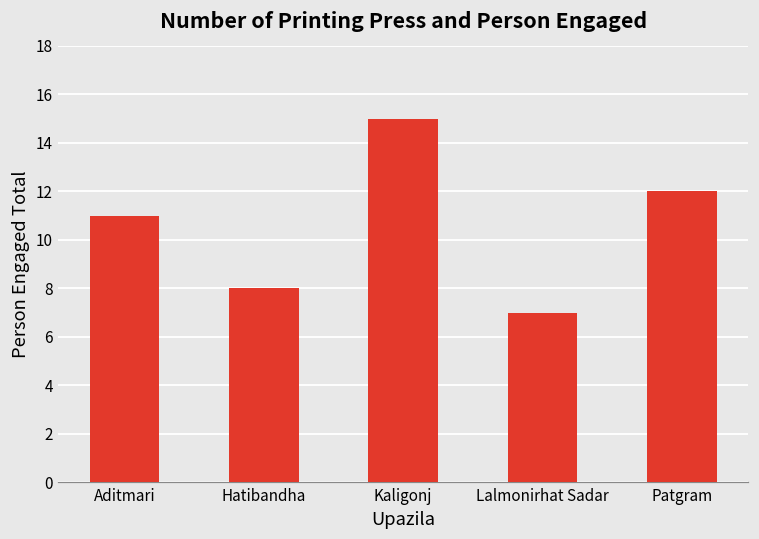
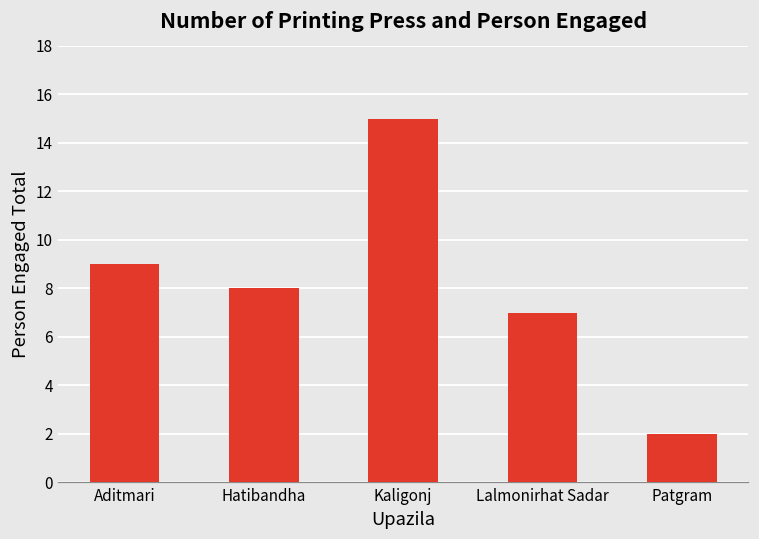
Aditmari: 11 -> 9
Patgram: 12 -> 2
